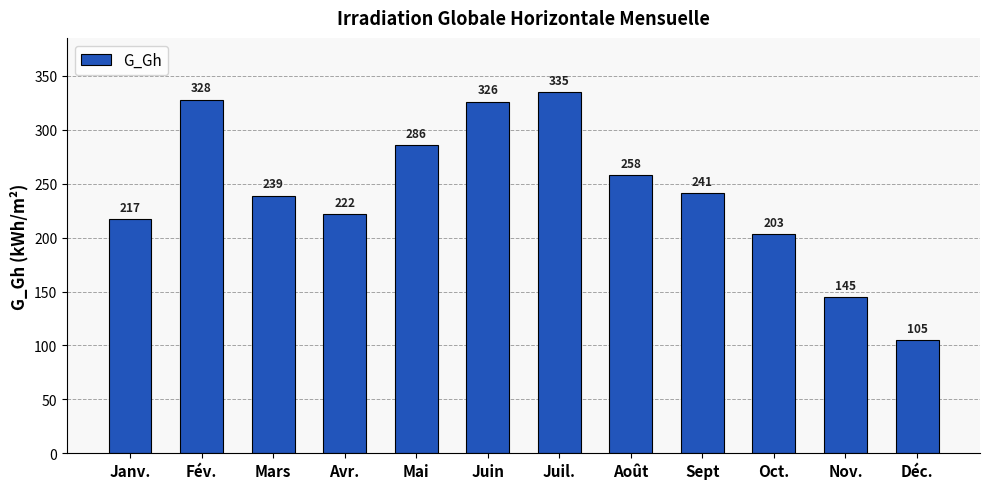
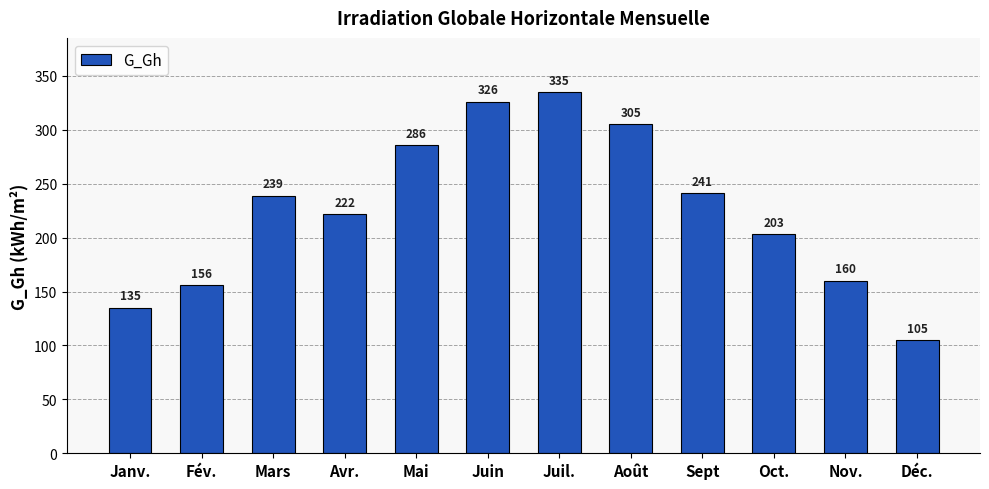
Janv.: 217 -> 135
Fév.: 328 -> 156
Août: 258 -> 305
Nov.: 145 -> 160
